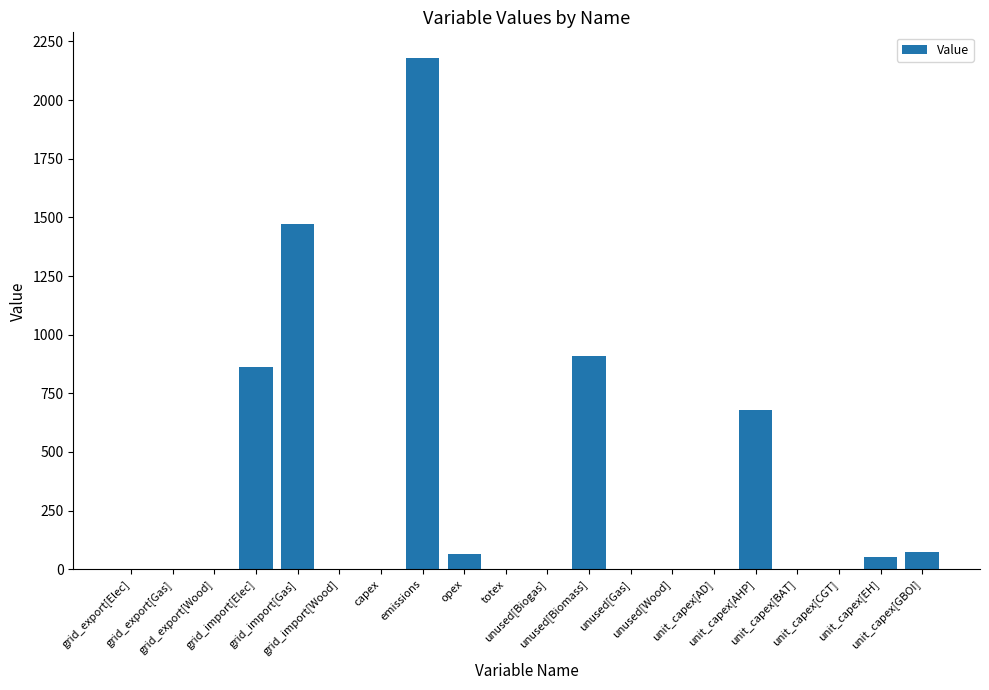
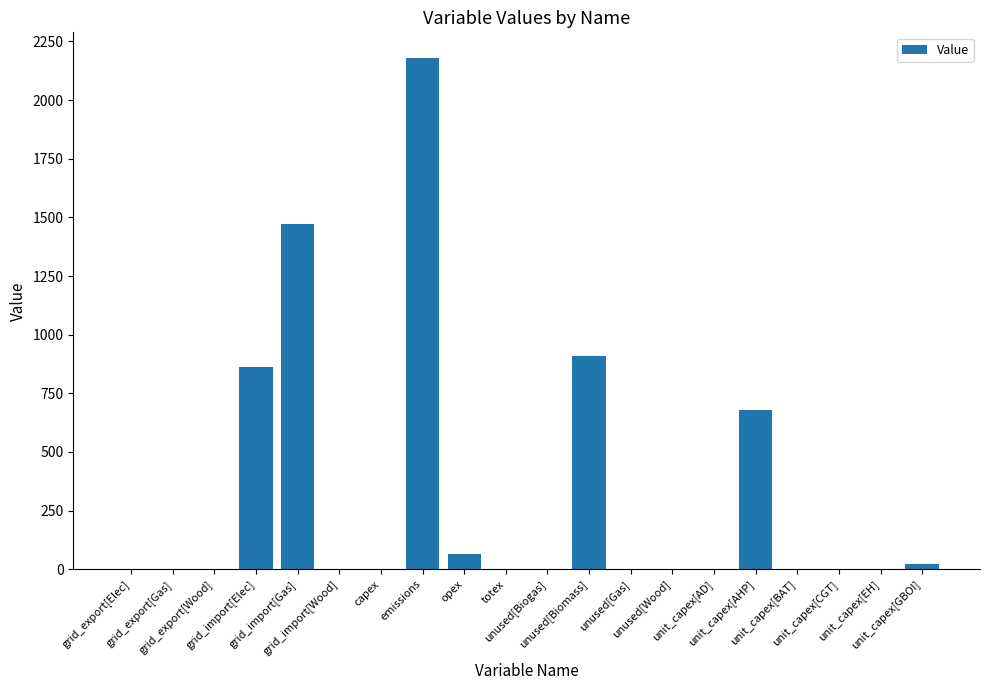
unit_capex[EH]: 50 -> 0
unit_capex[GBOI]: 70 -> 20
